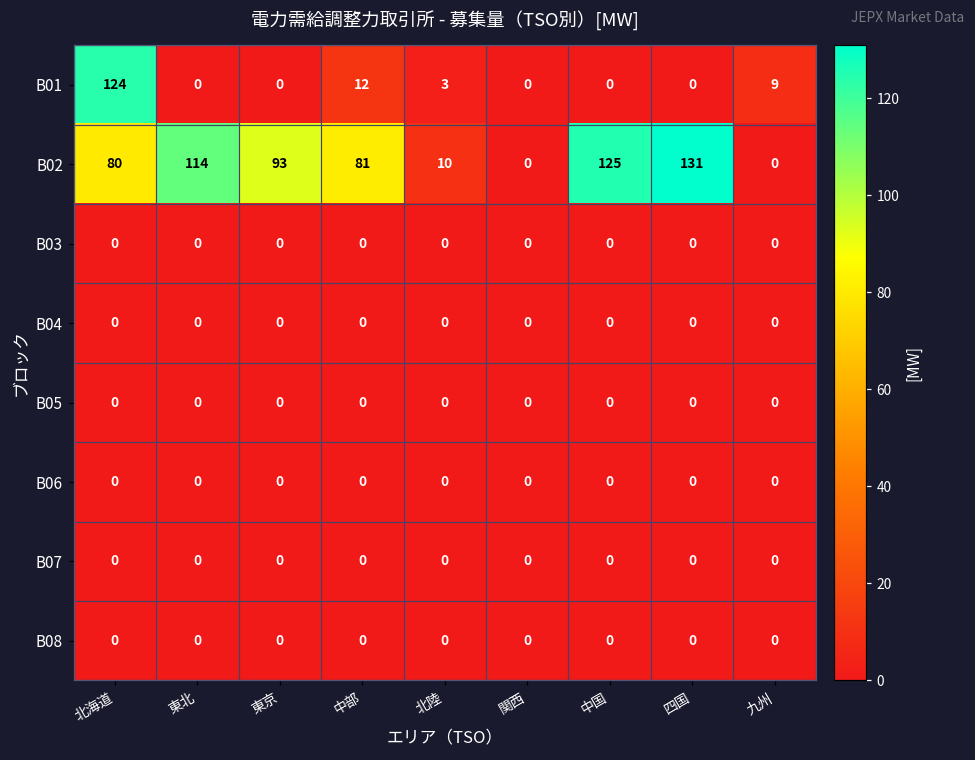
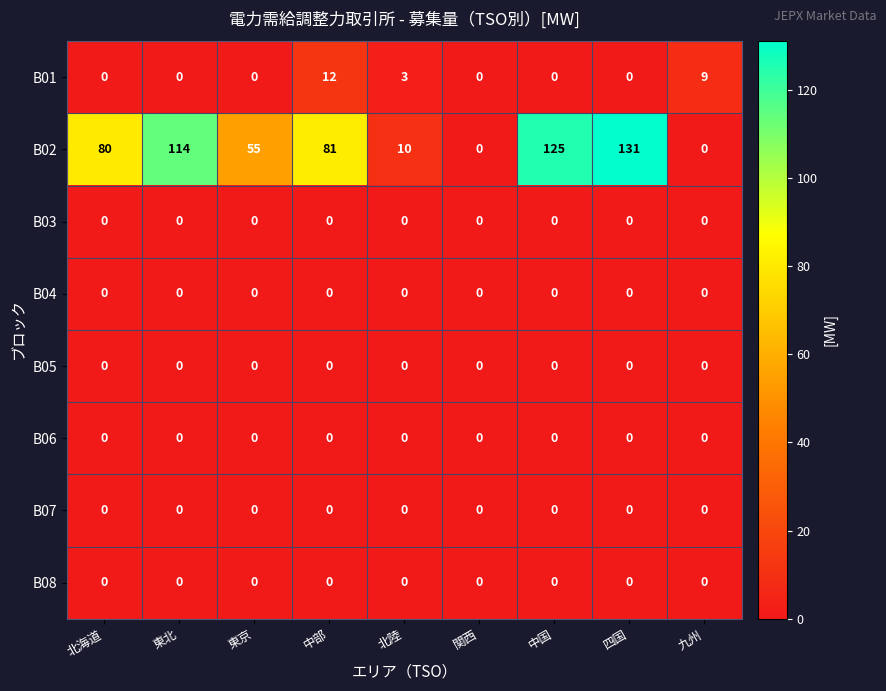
B01, 北海道: 124 -> 0
B02, 東京: 93 -> 55
